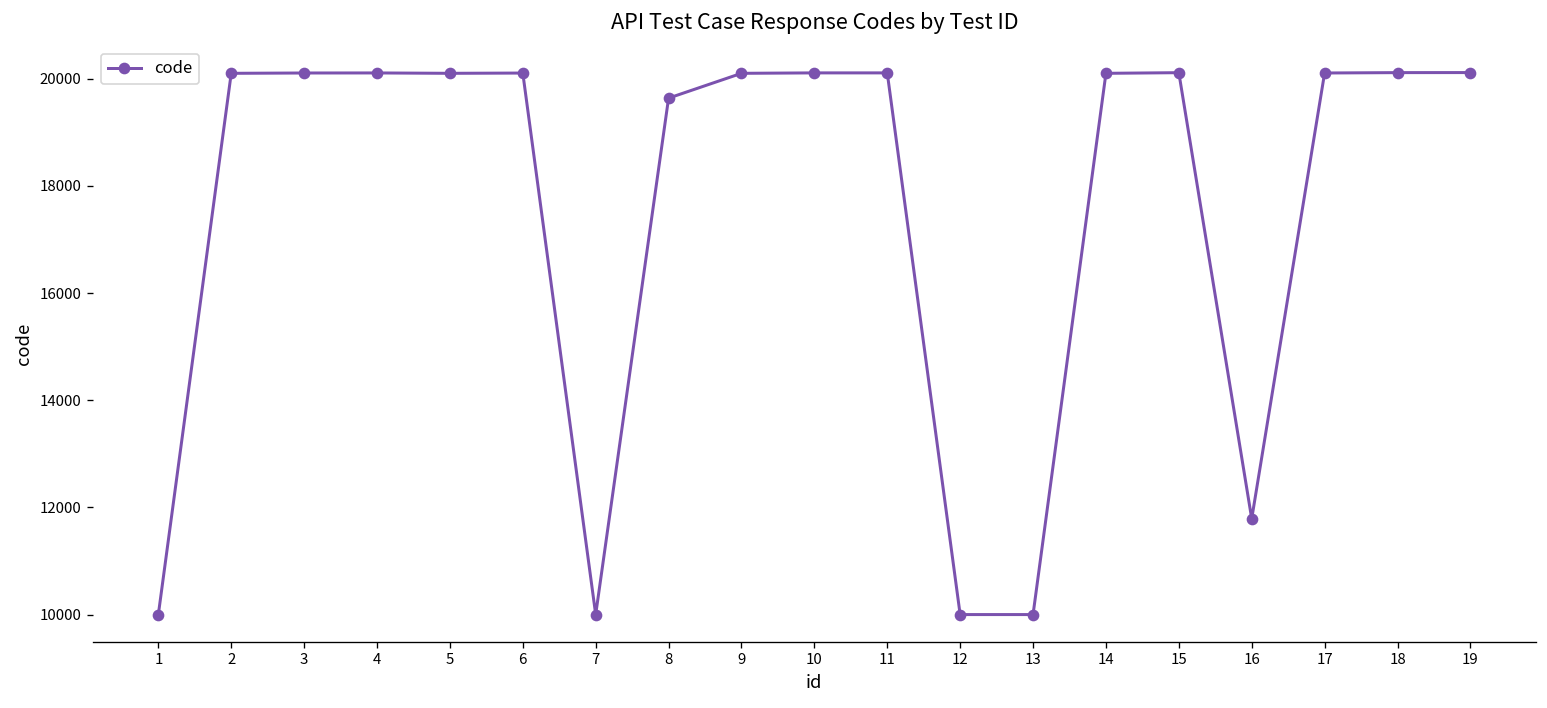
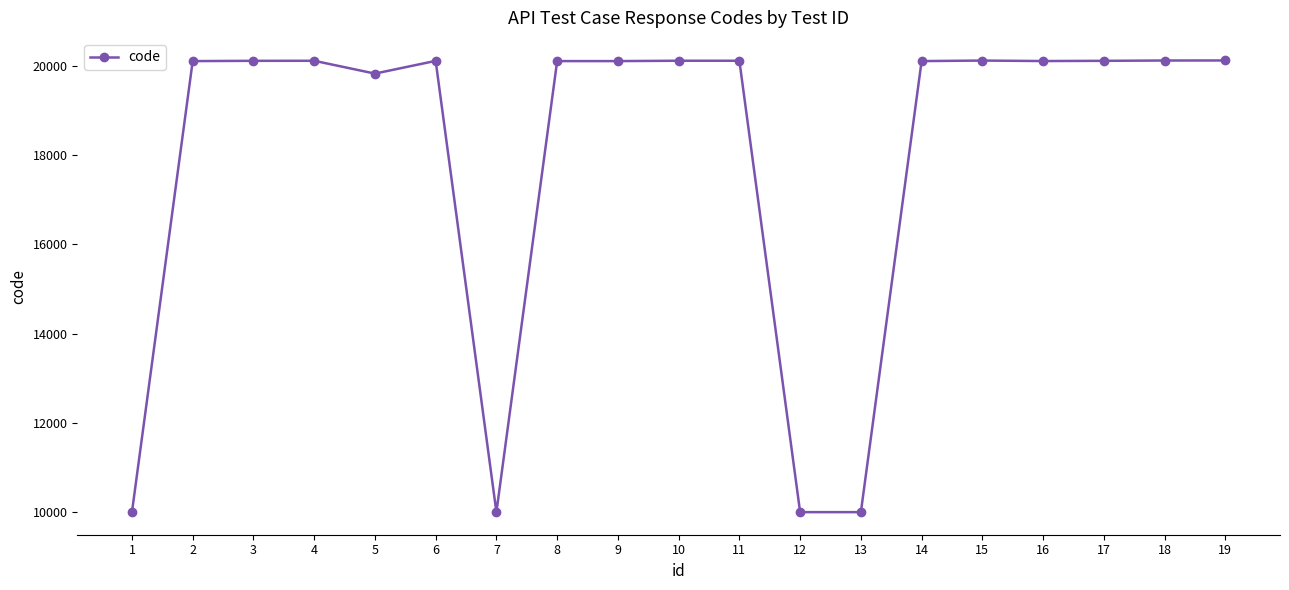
5: 20100 -> 19800
8: 19600 -> 20100
16: 11800 -> 20100
